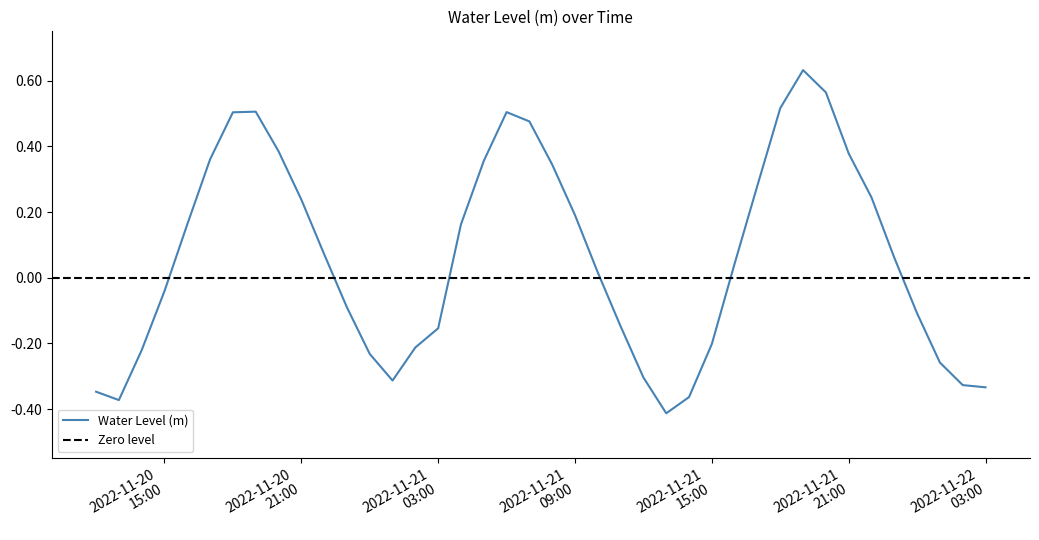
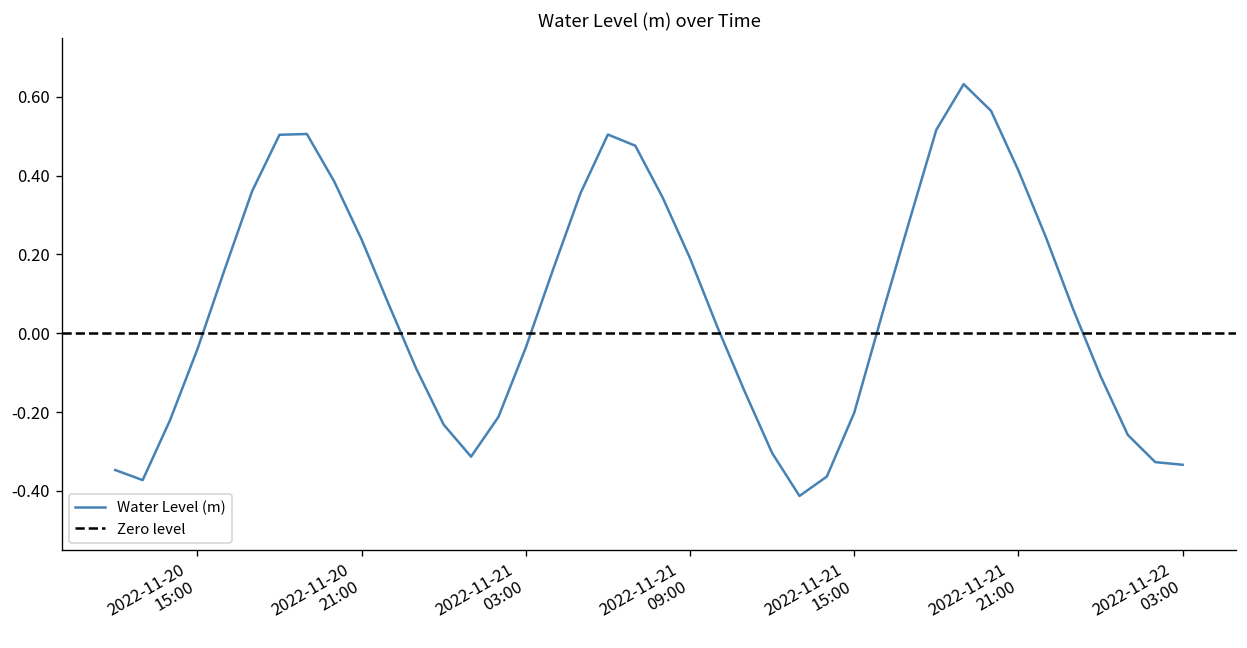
2022-11-21 03:00: -0.15 -> -0.04
2022-11-21 21:00: 0.38 -> 0.41
